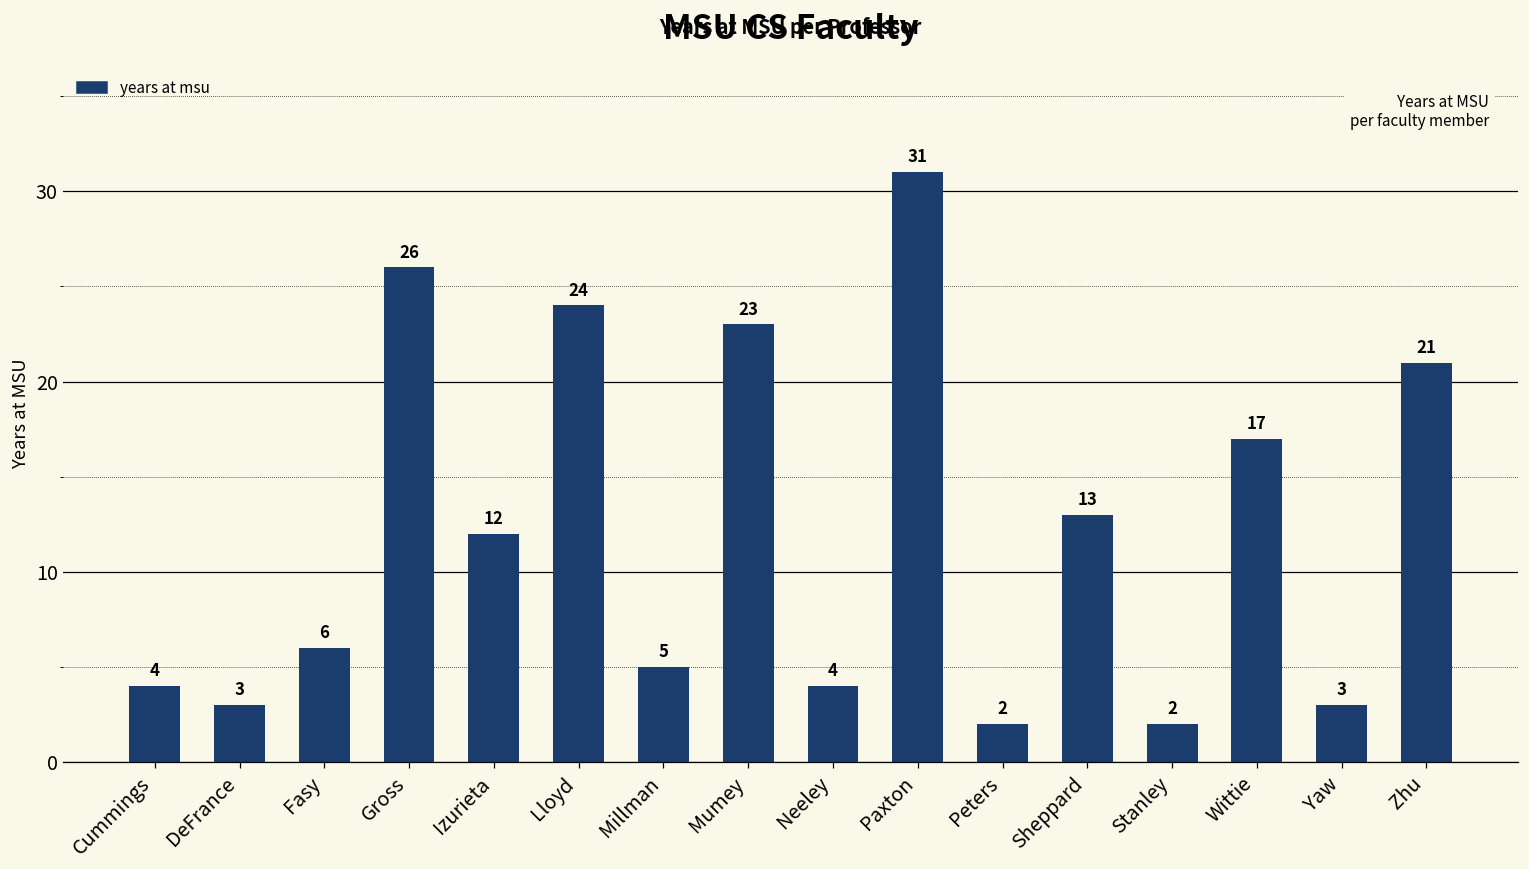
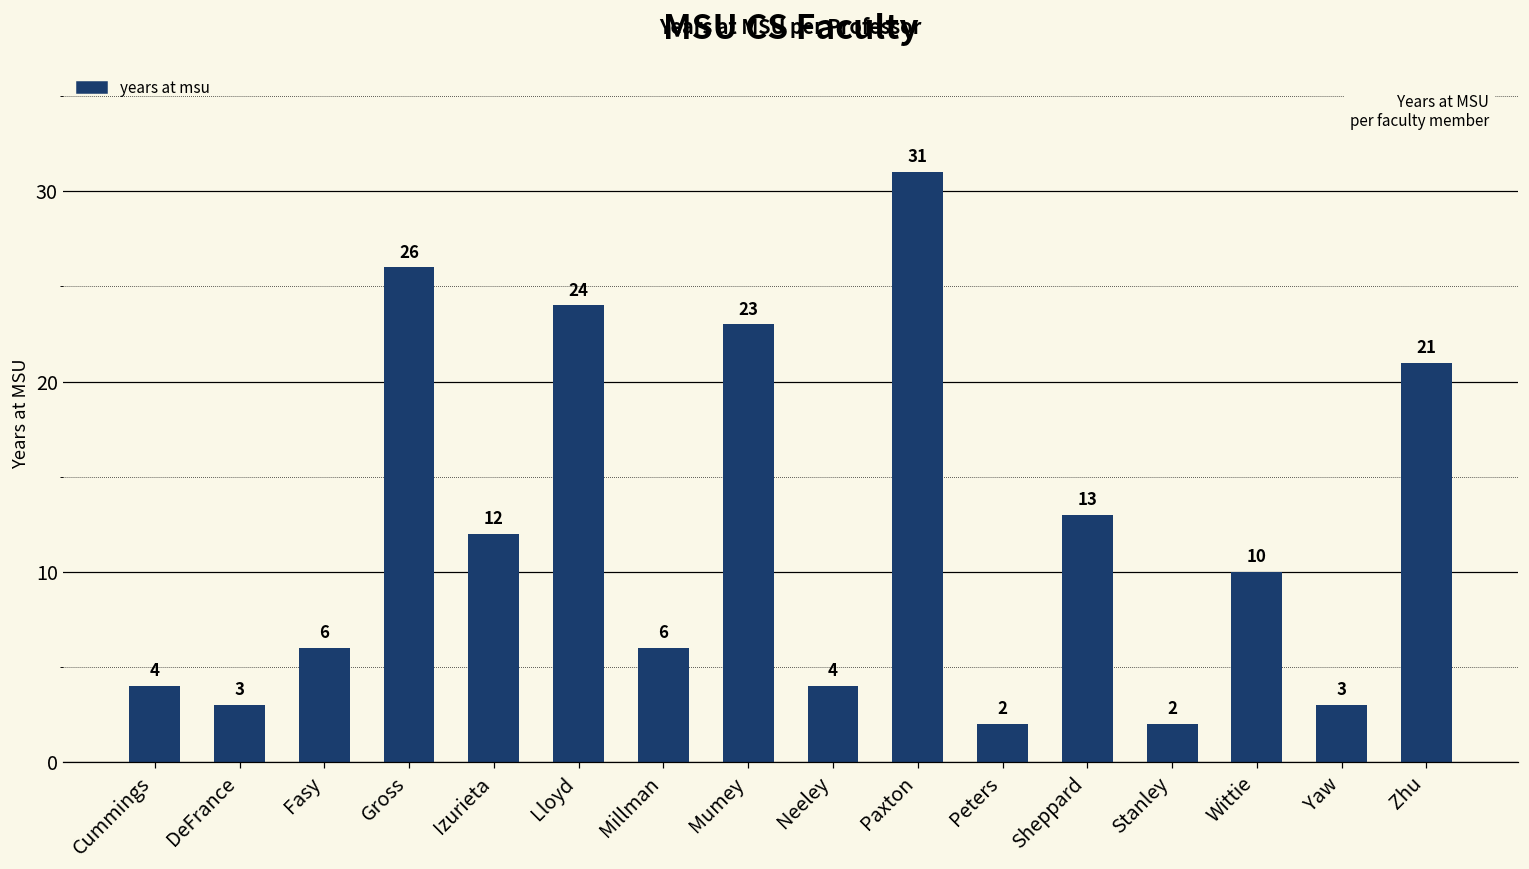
Millman: 5 -> 6
Wittie: 17 -> 10
